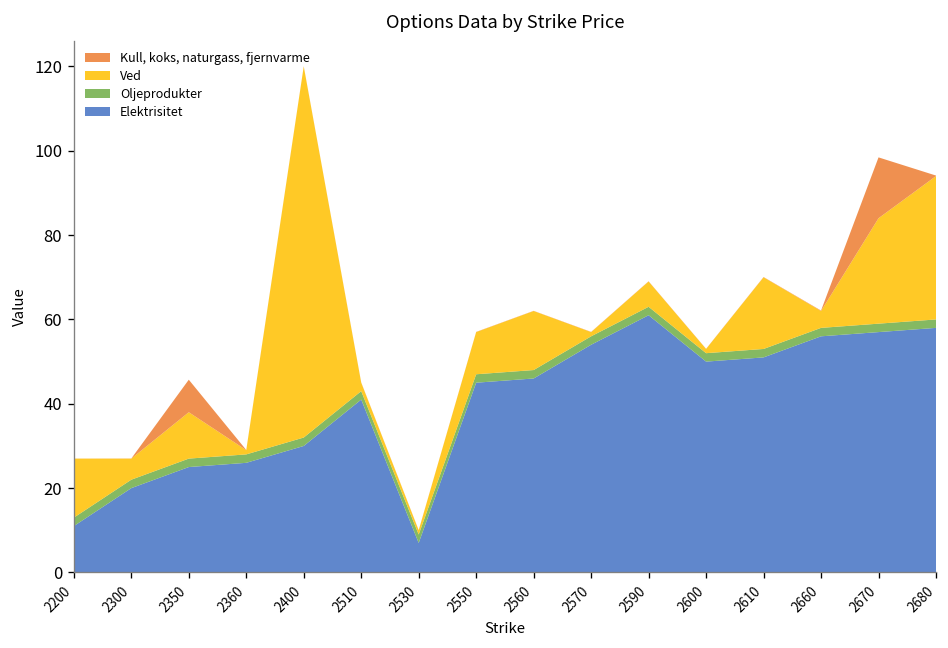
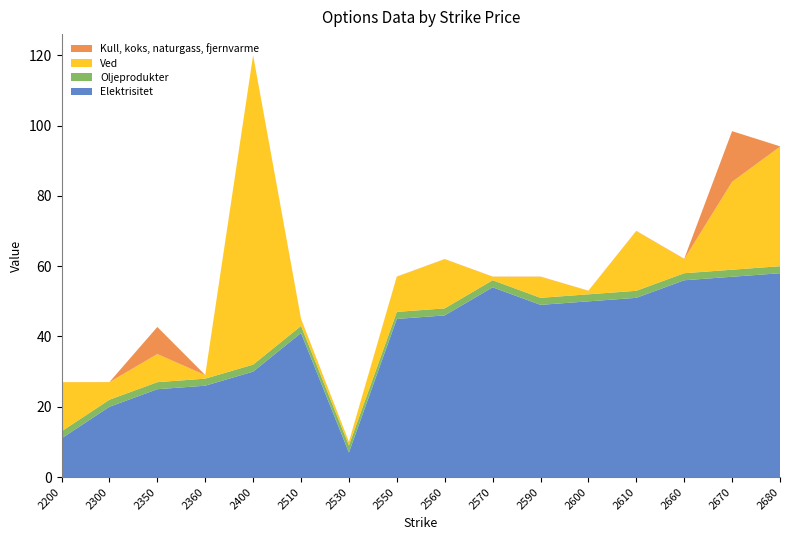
Ved, 2350: 11 -> 8
Elektrisitet, 2590: 61 -> 49
